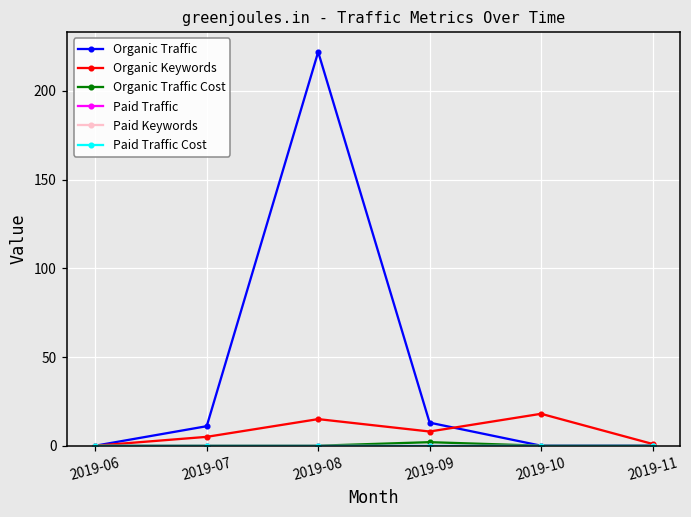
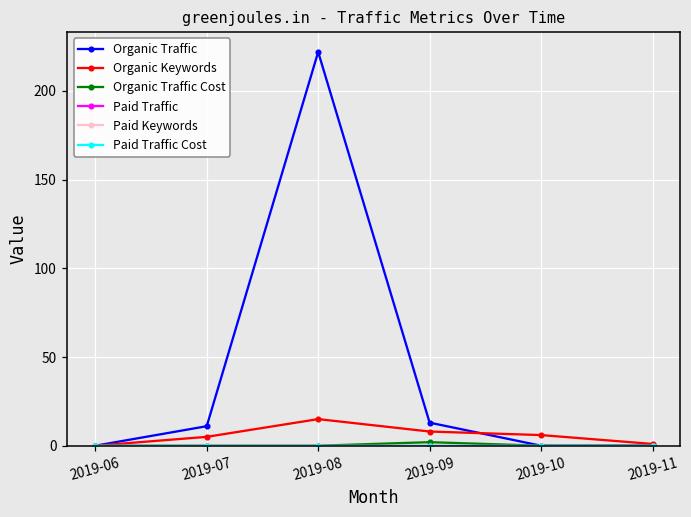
Organic Keywords, 2019-10: 18 -> 6
